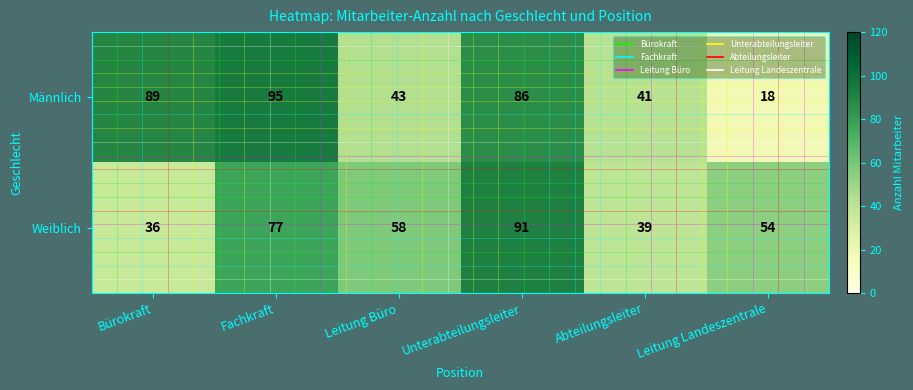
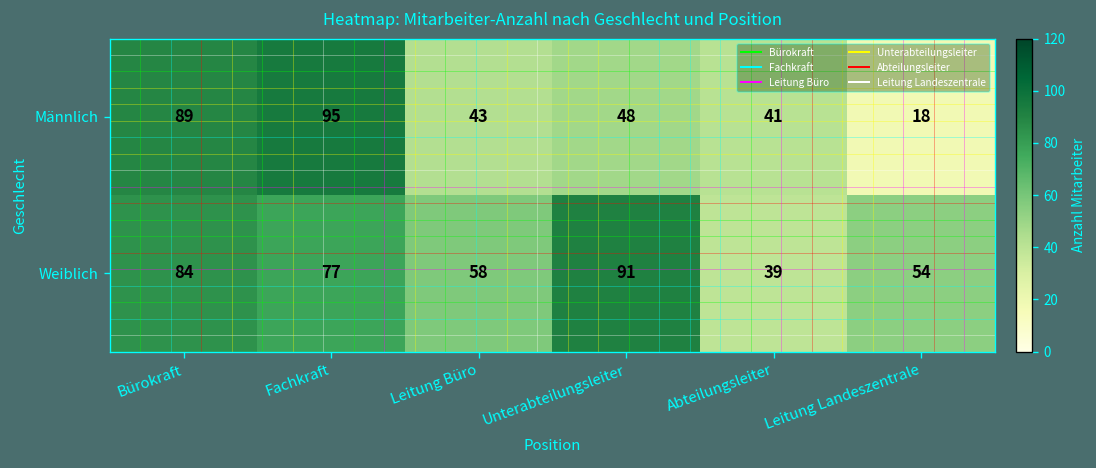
Männlich, Unterabteilungsleiter: 86 -> 48
Weiblich, Bürokraft: 36 -> 84
